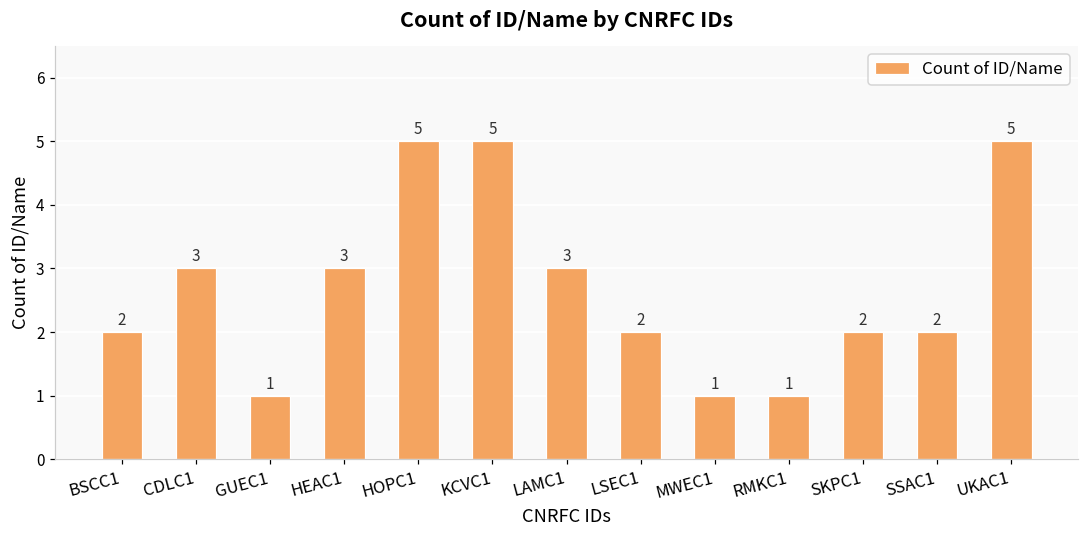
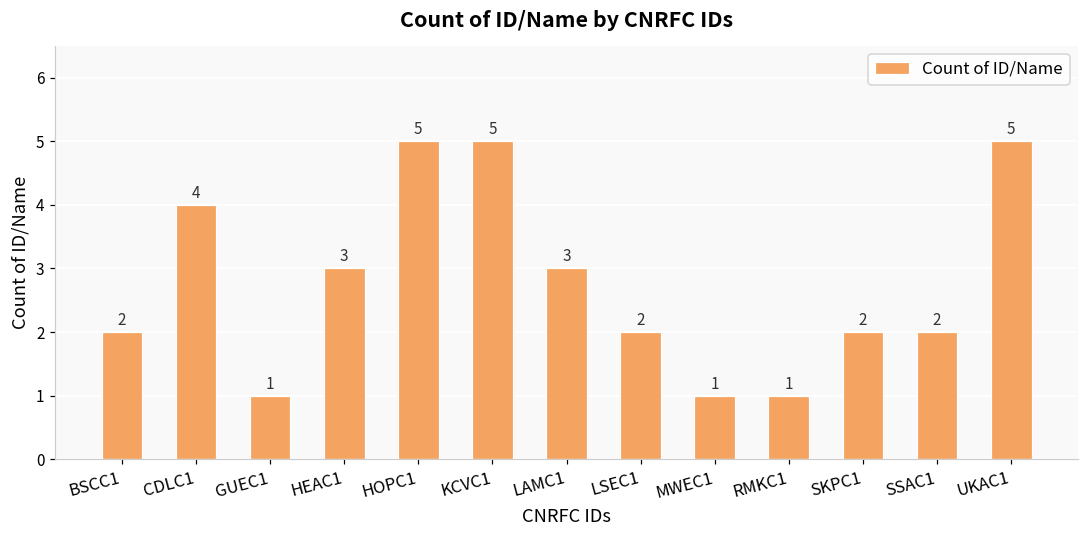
CDLC1: 3 -> 4
